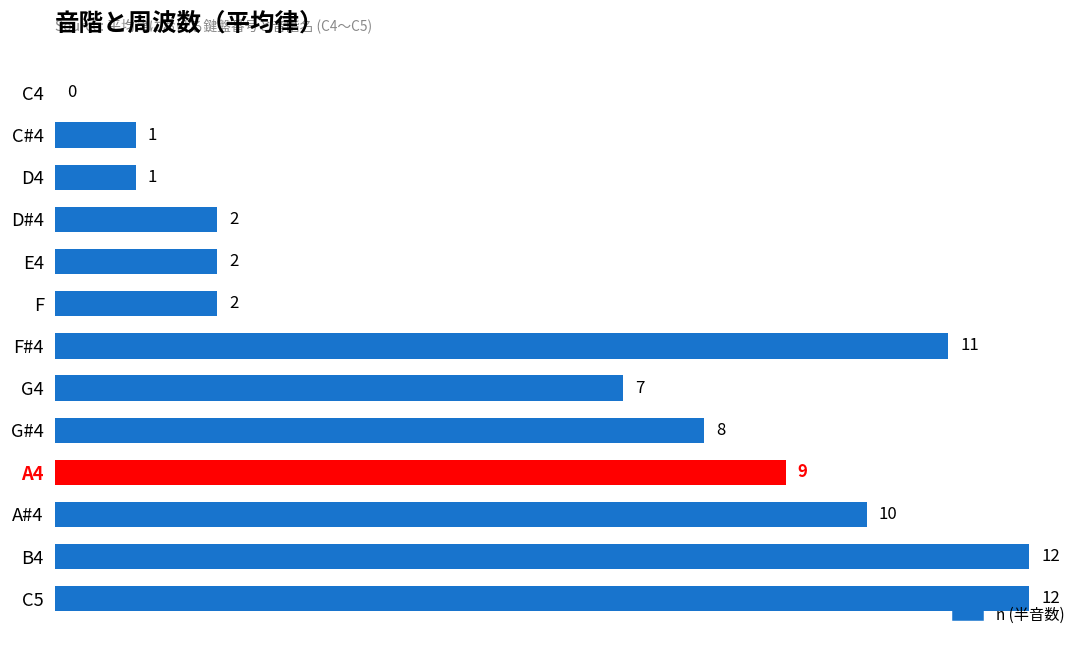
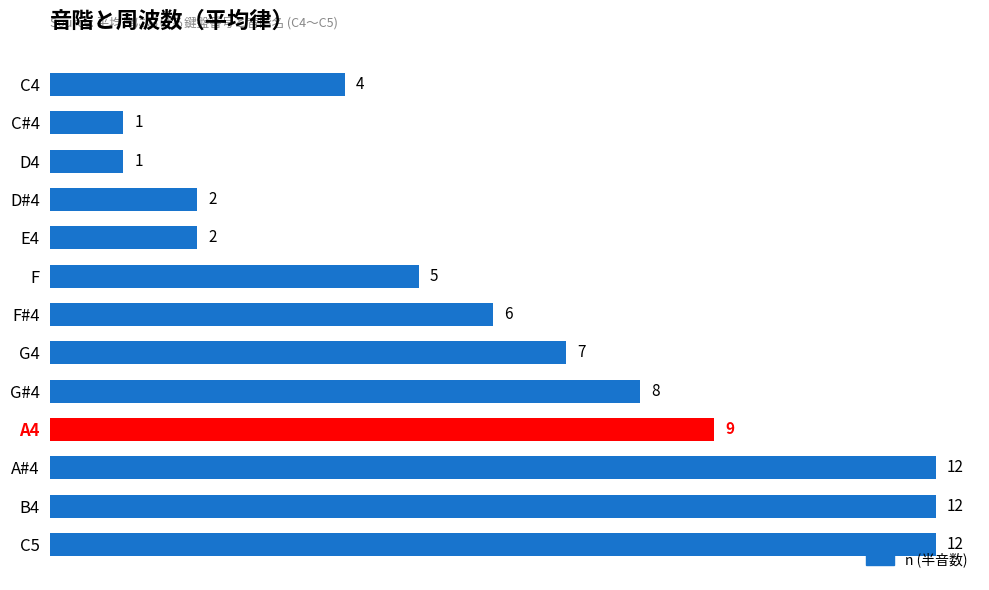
C4: 0 -> 4
F: 2 -> 5
F#4: 11 -> 6
A#4: 10 -> 12
